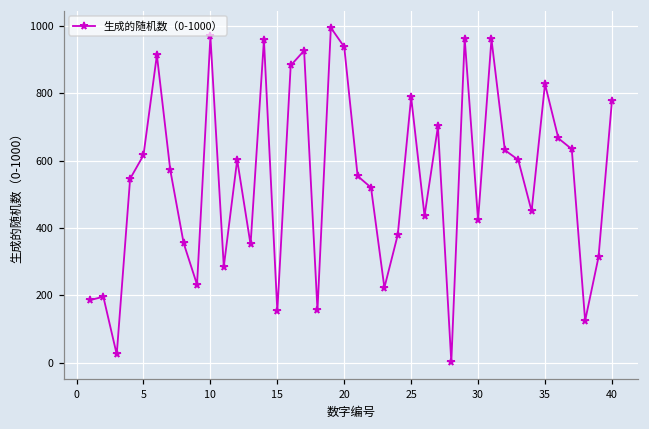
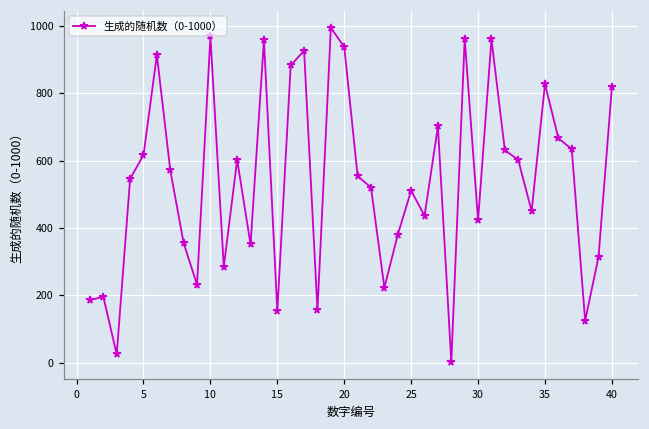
25: 790 -> 510
40: 780 -> 820
